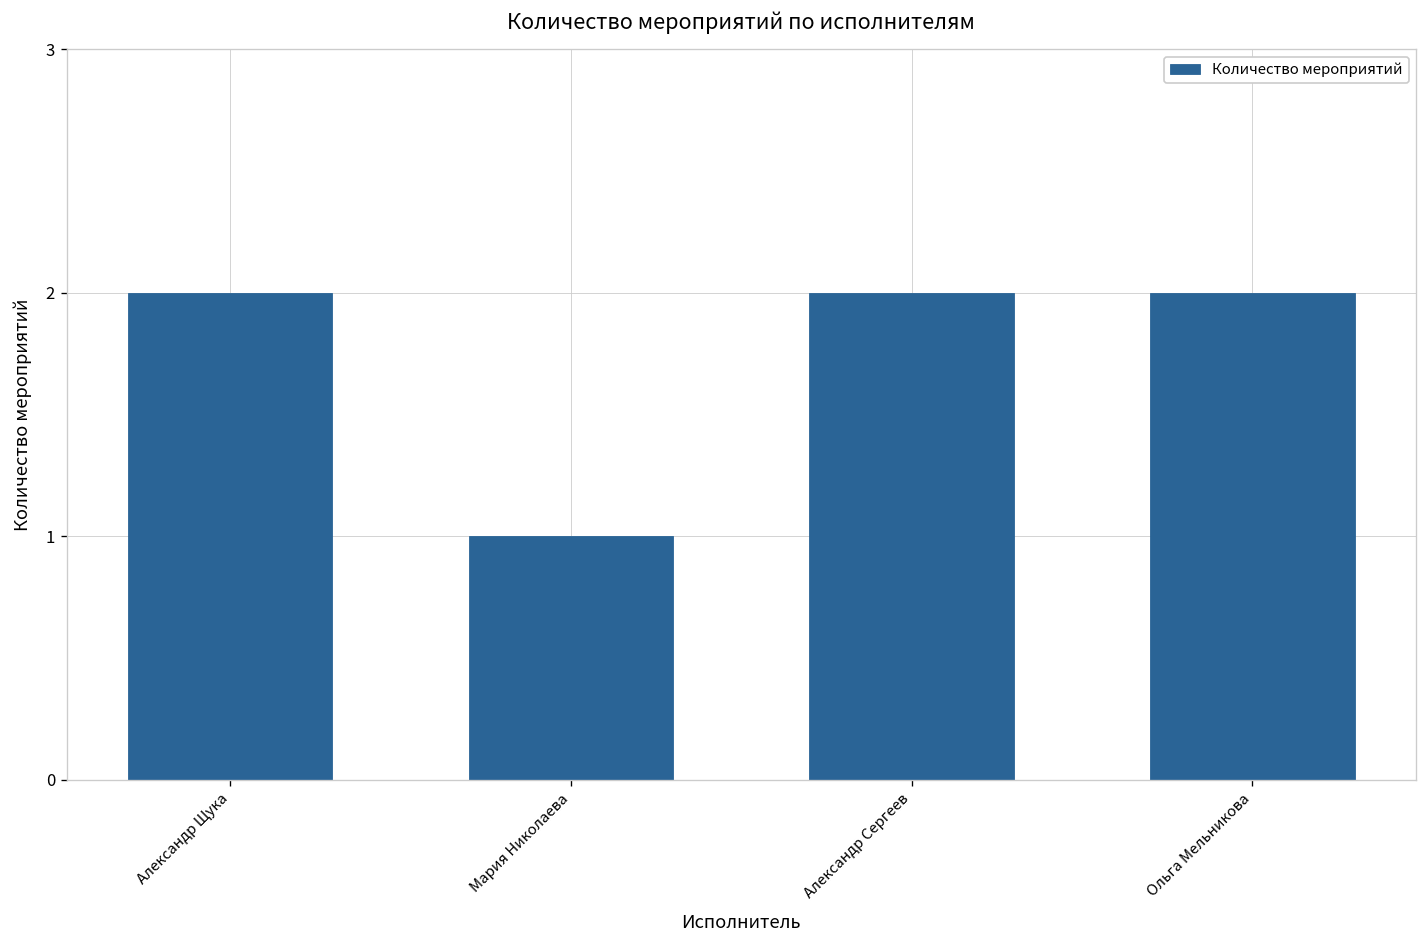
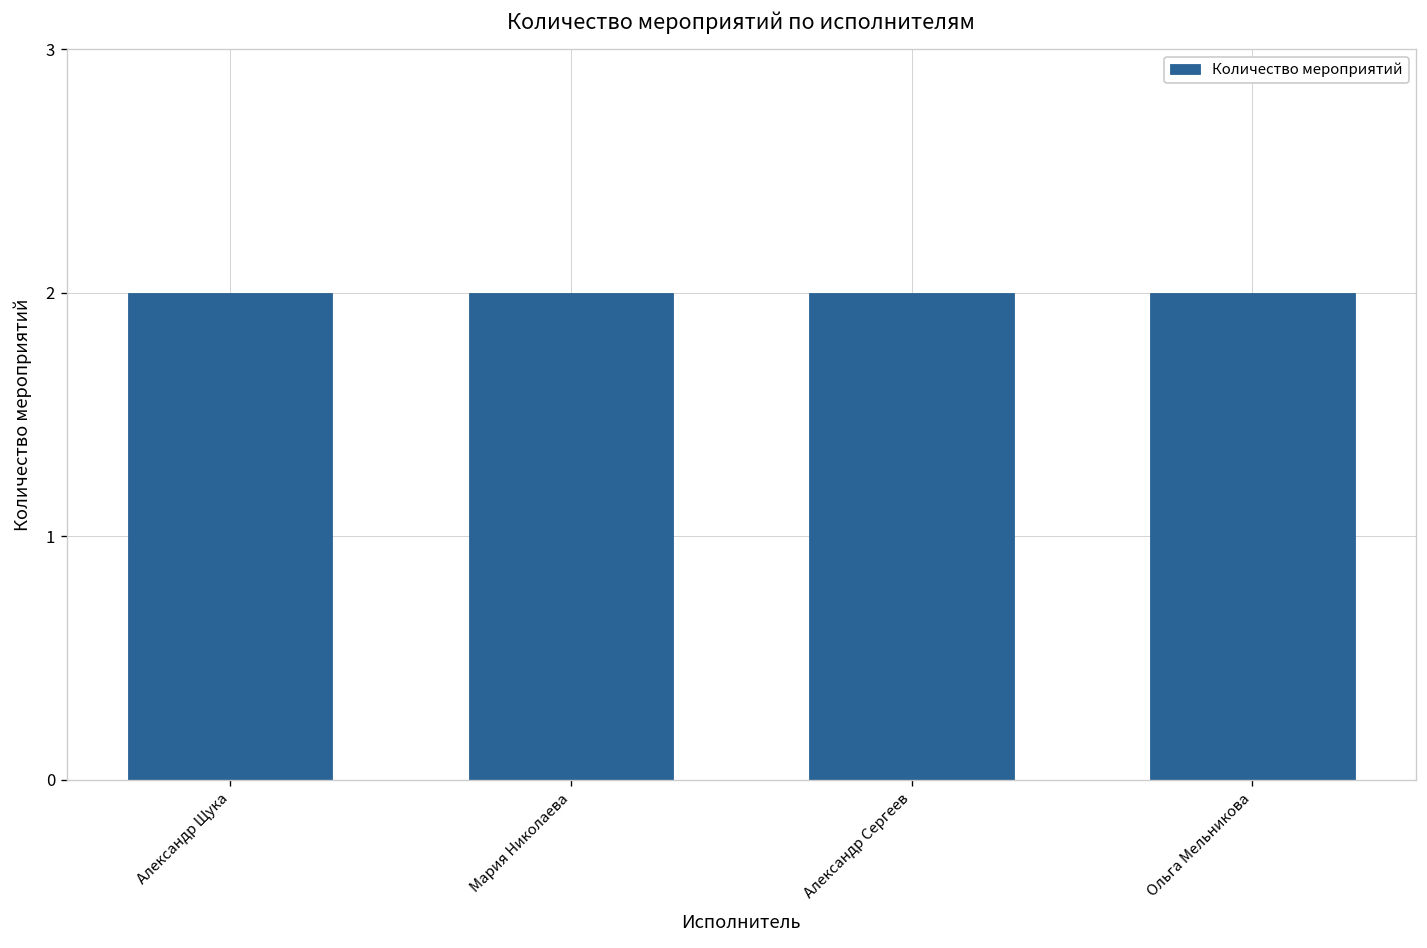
Мария Николаева: 1 -> 2
